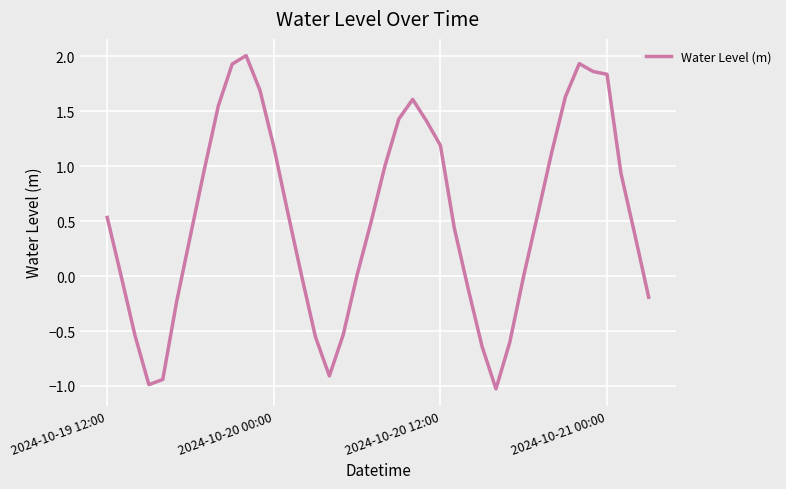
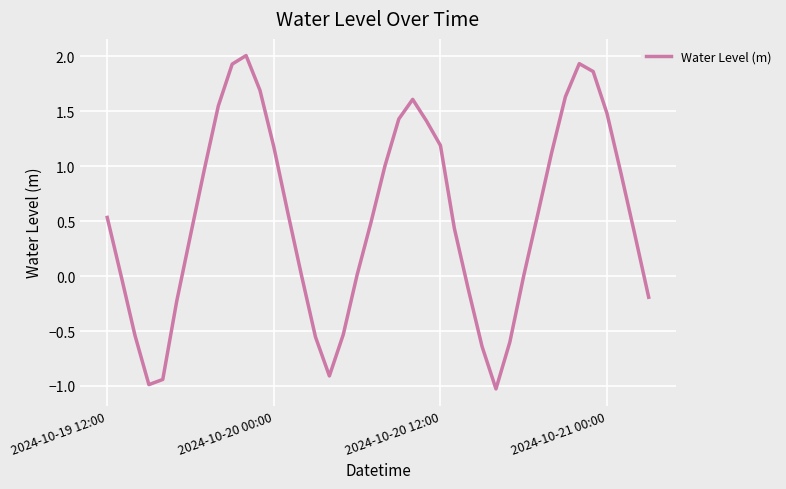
2024-10-21 00:00: 1.83 -> 1.48
